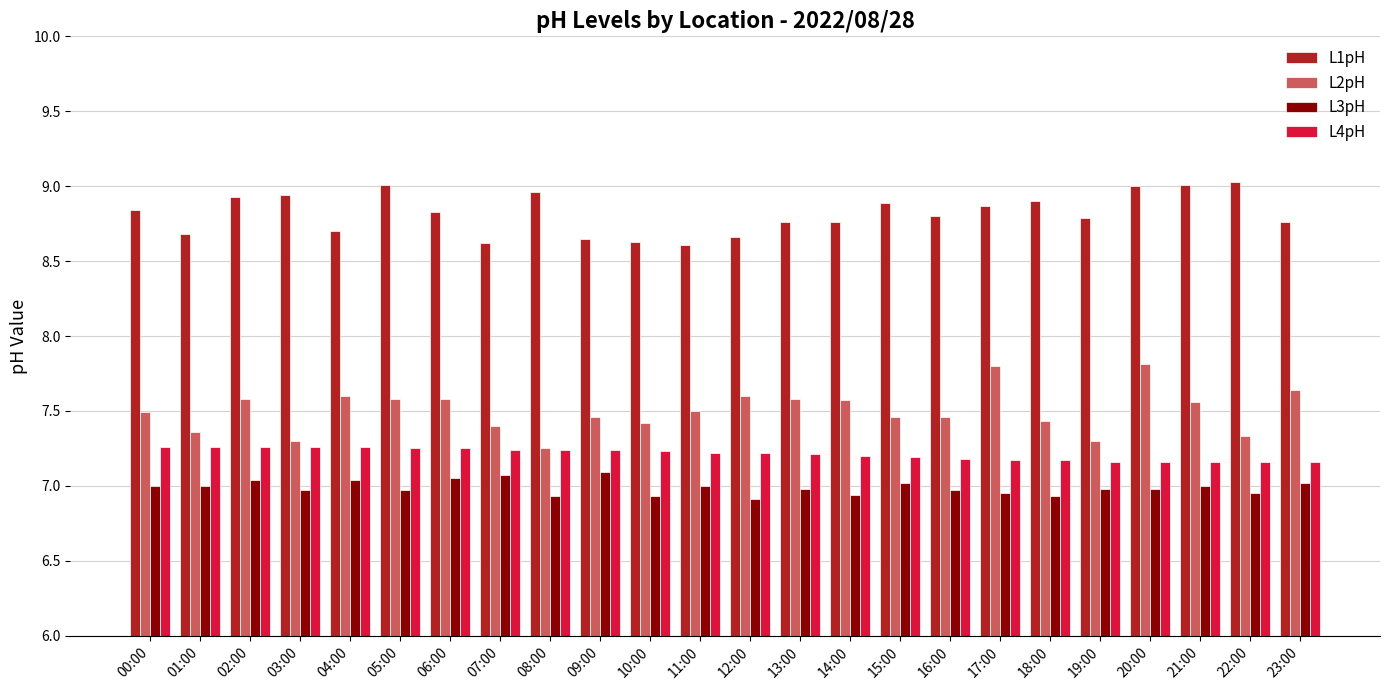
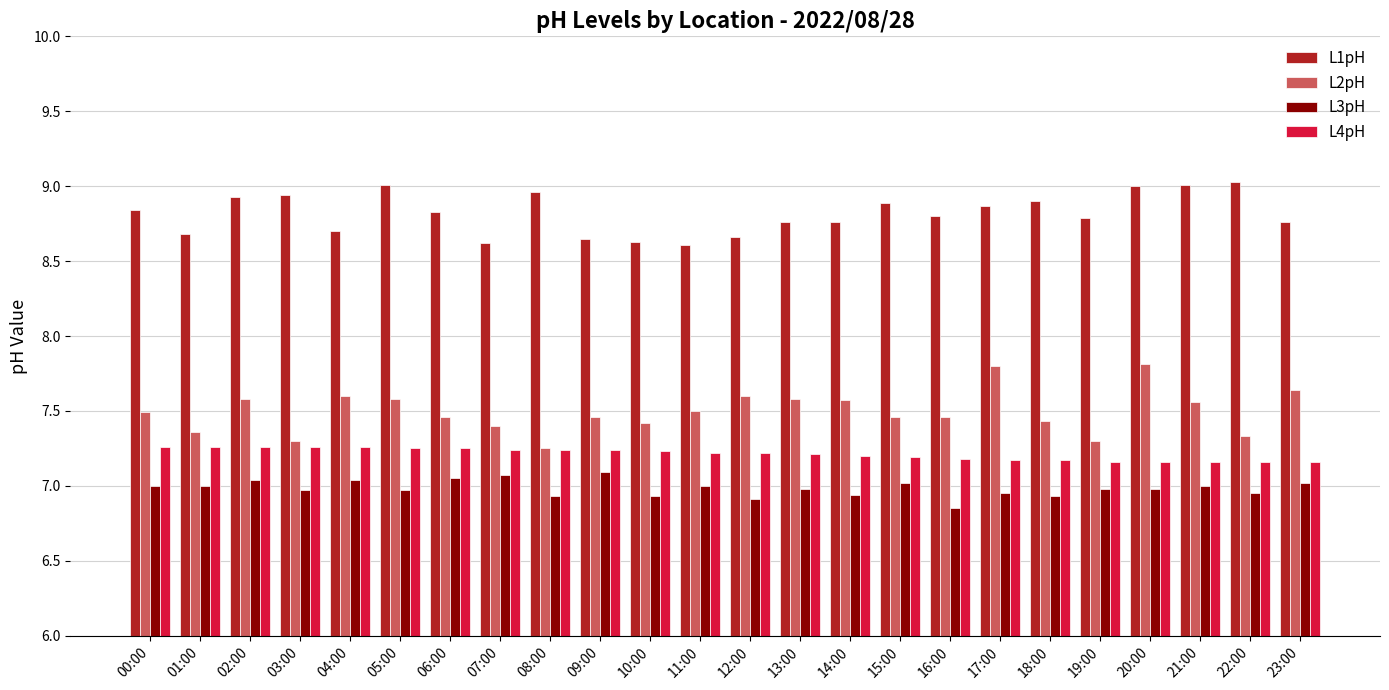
L2pH, 06:00: 7.58 -> 7.46
L3pH, 16:00: 6.97 -> 6.85
